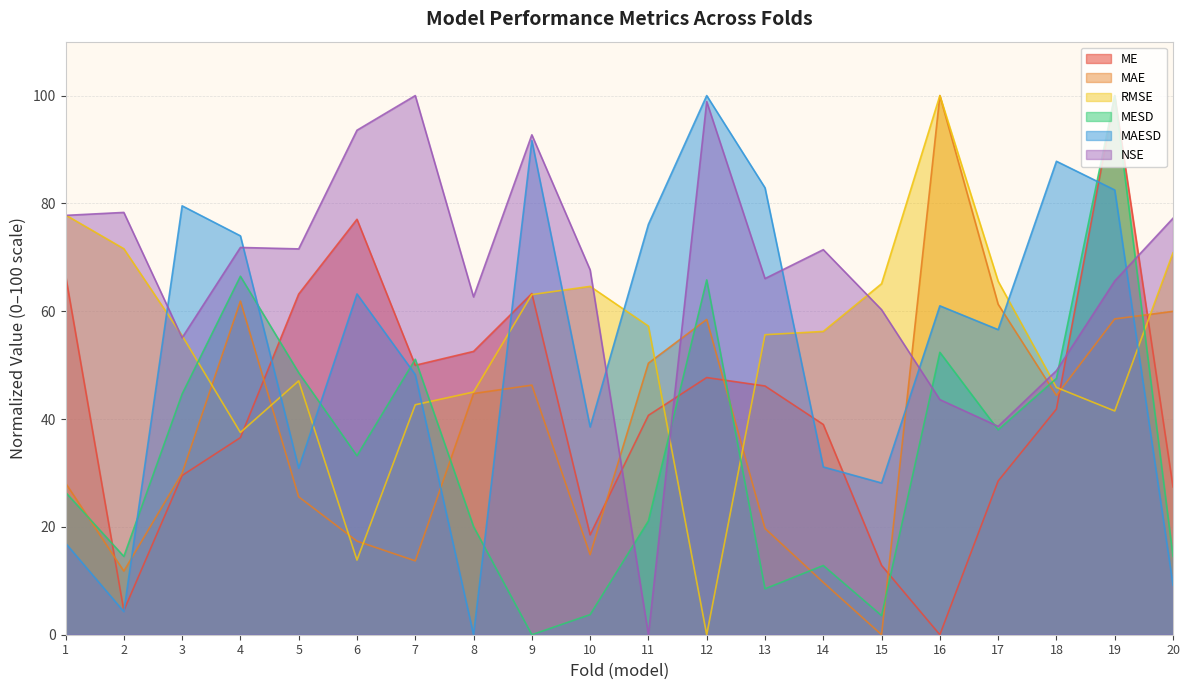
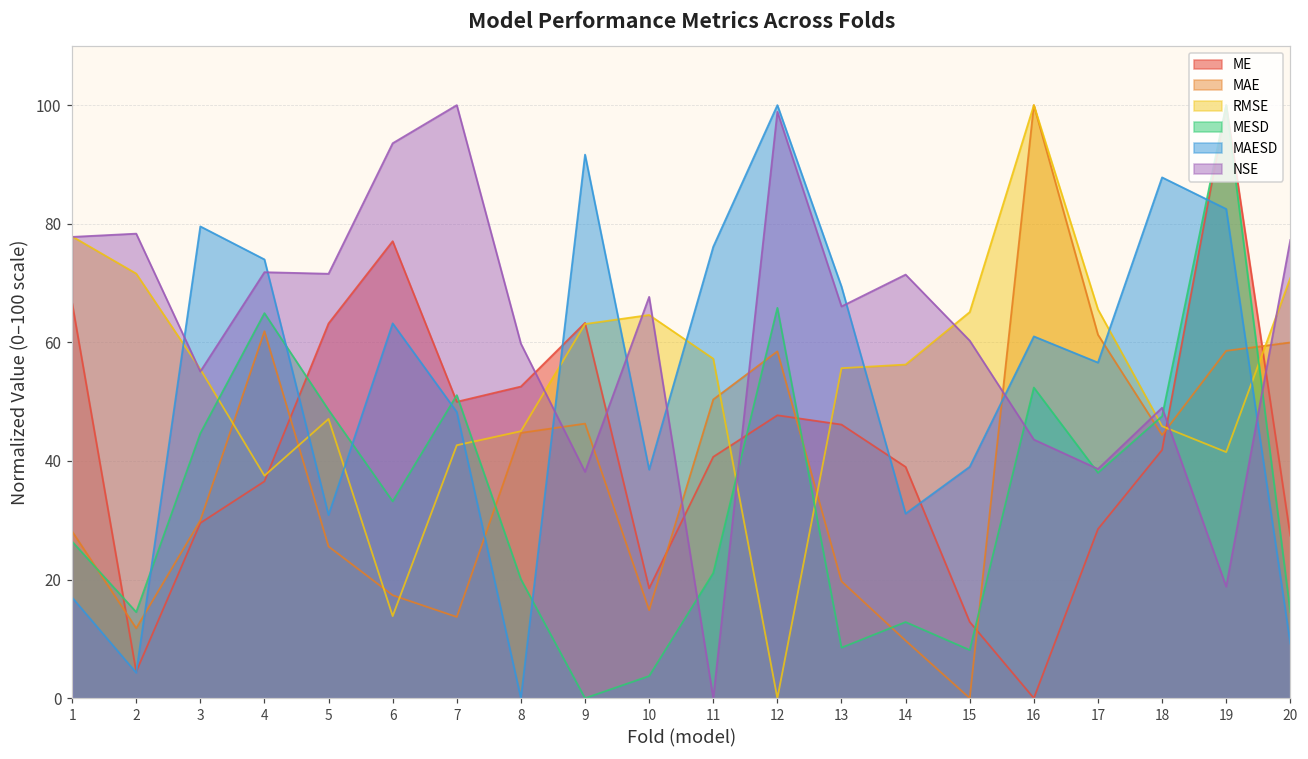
MESD, 4: 66 -> 65
NSE, 8: 63 -> 60
NSE, 9: 93 -> 38
MAESD, 13: 83 -> 69
MESD, 15: 4 -> 8
MAESD, 15: 28 -> 39
NSE, 19: 66 -> 19
